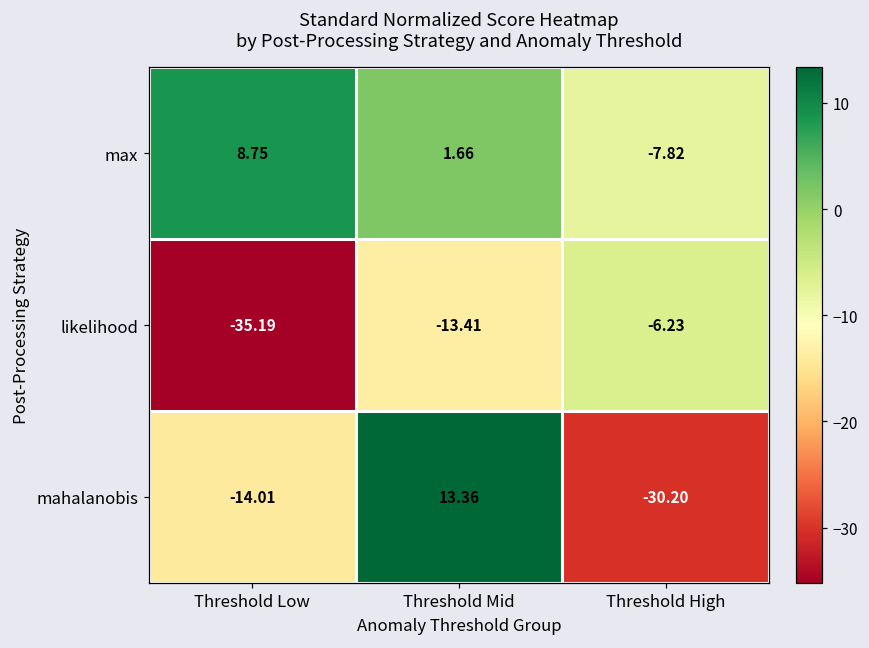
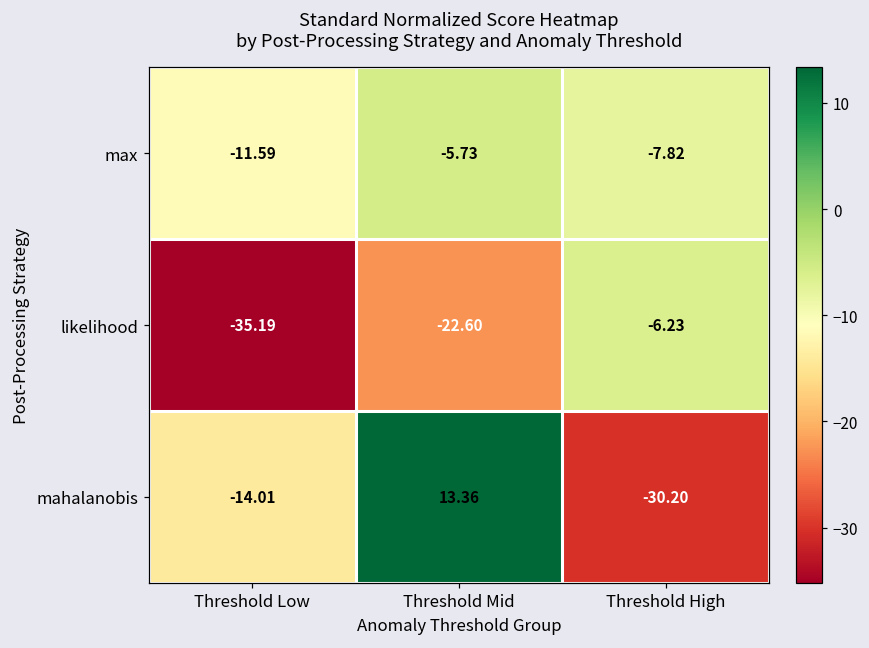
max, Threshold Low: 8.75 -> -11.59
max, Threshold Mid: 1.66 -> -5.73
likelihood, Threshold Mid: -13.41 -> -22.60
